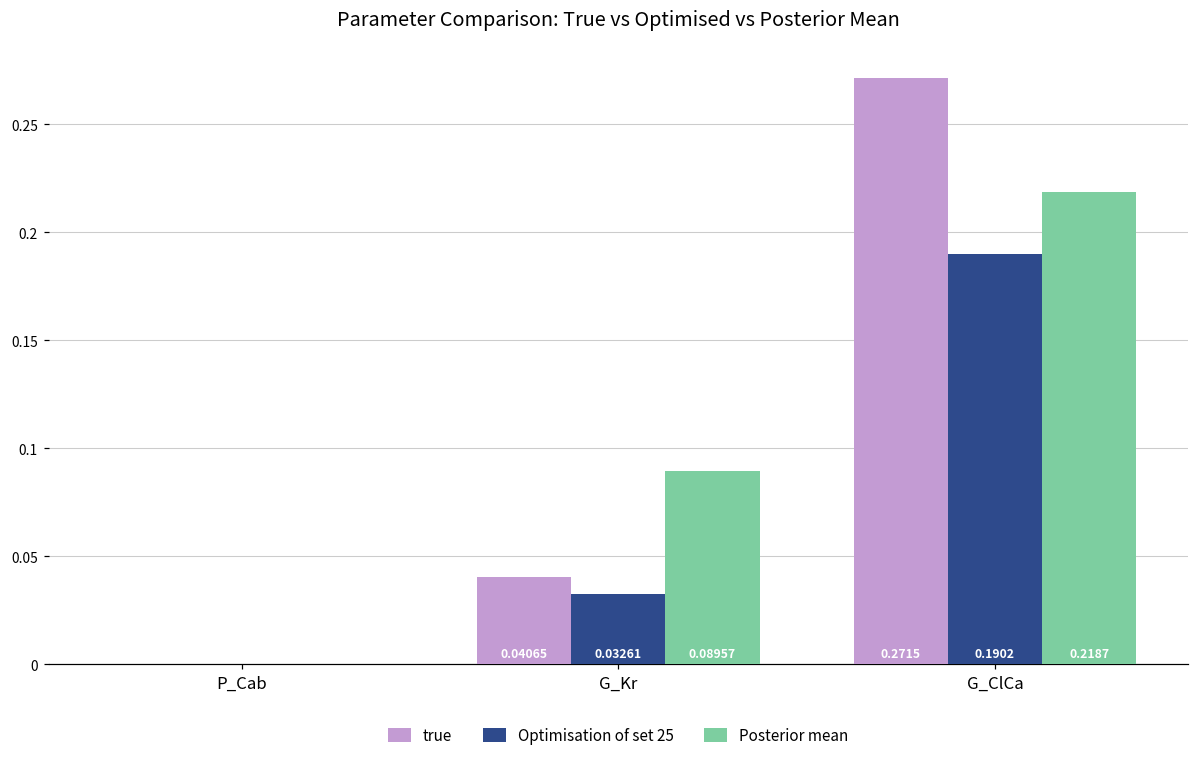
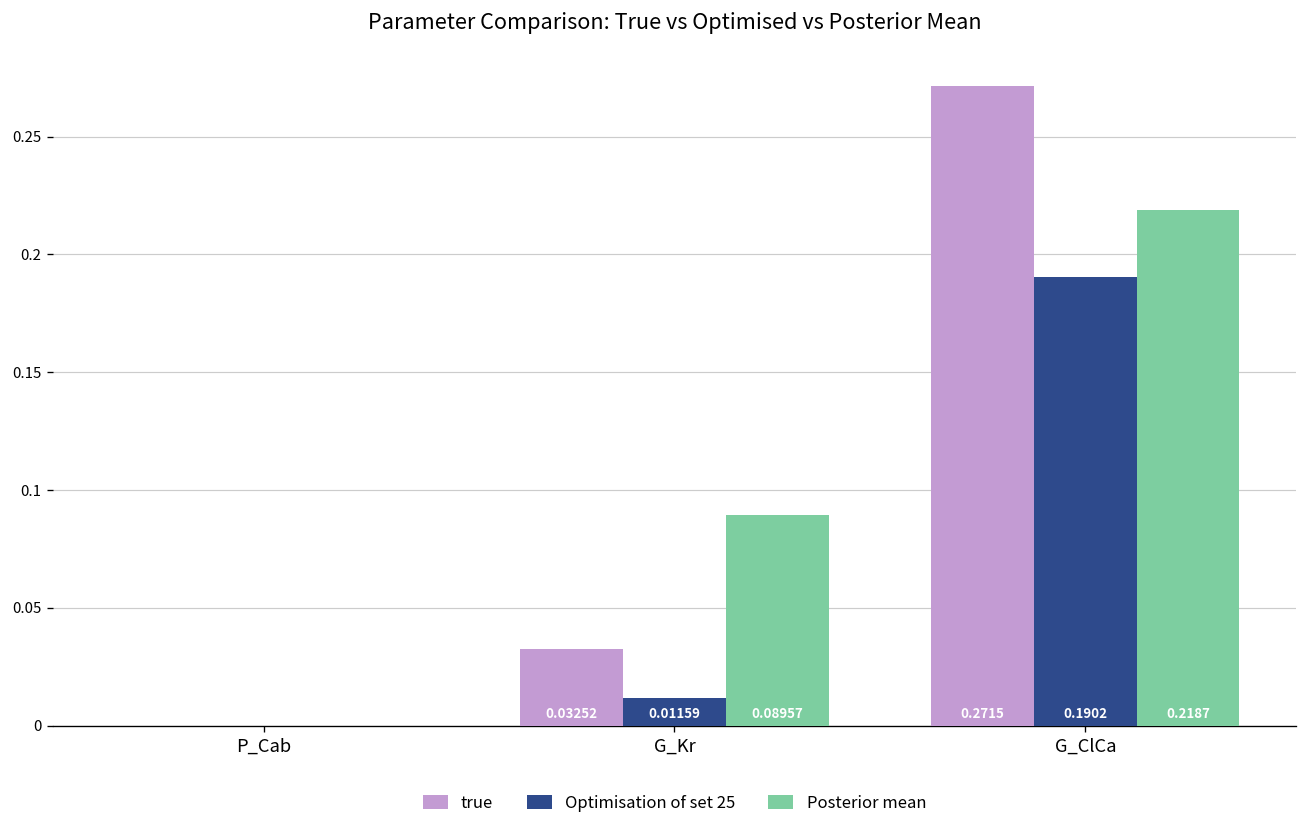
true, G_Kr: 0.04065 -> 0.03252
Optimisation of set 25, G_Kr: 0.03261 -> 0.01159
